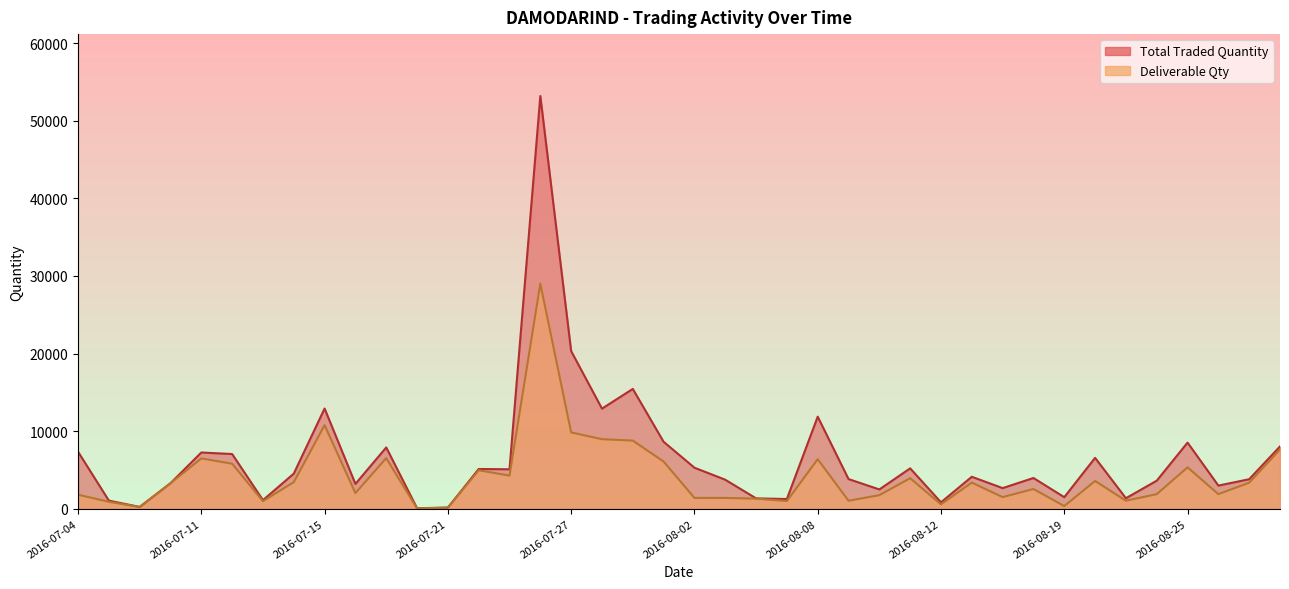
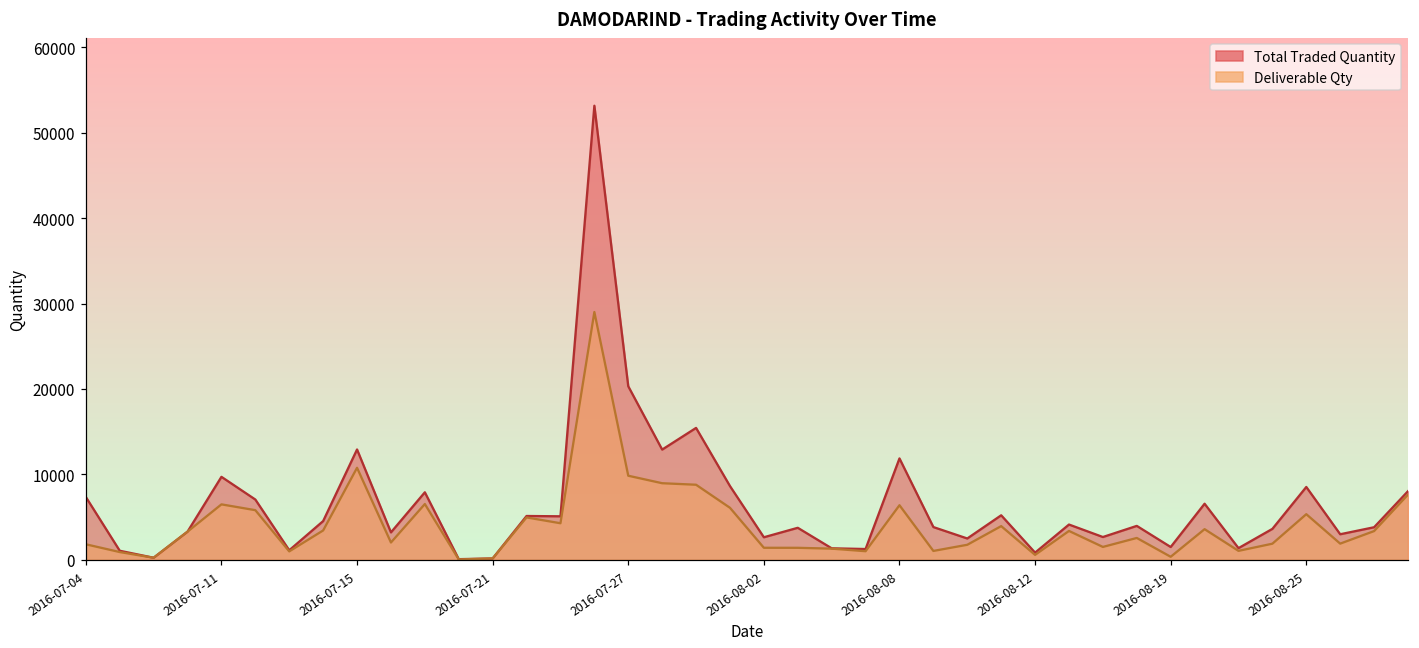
Total Traded Quantity, 2016-07-11: 7000 -> 10000
Total Traded Quantity, 2016-08-02: 5000 -> 3000
